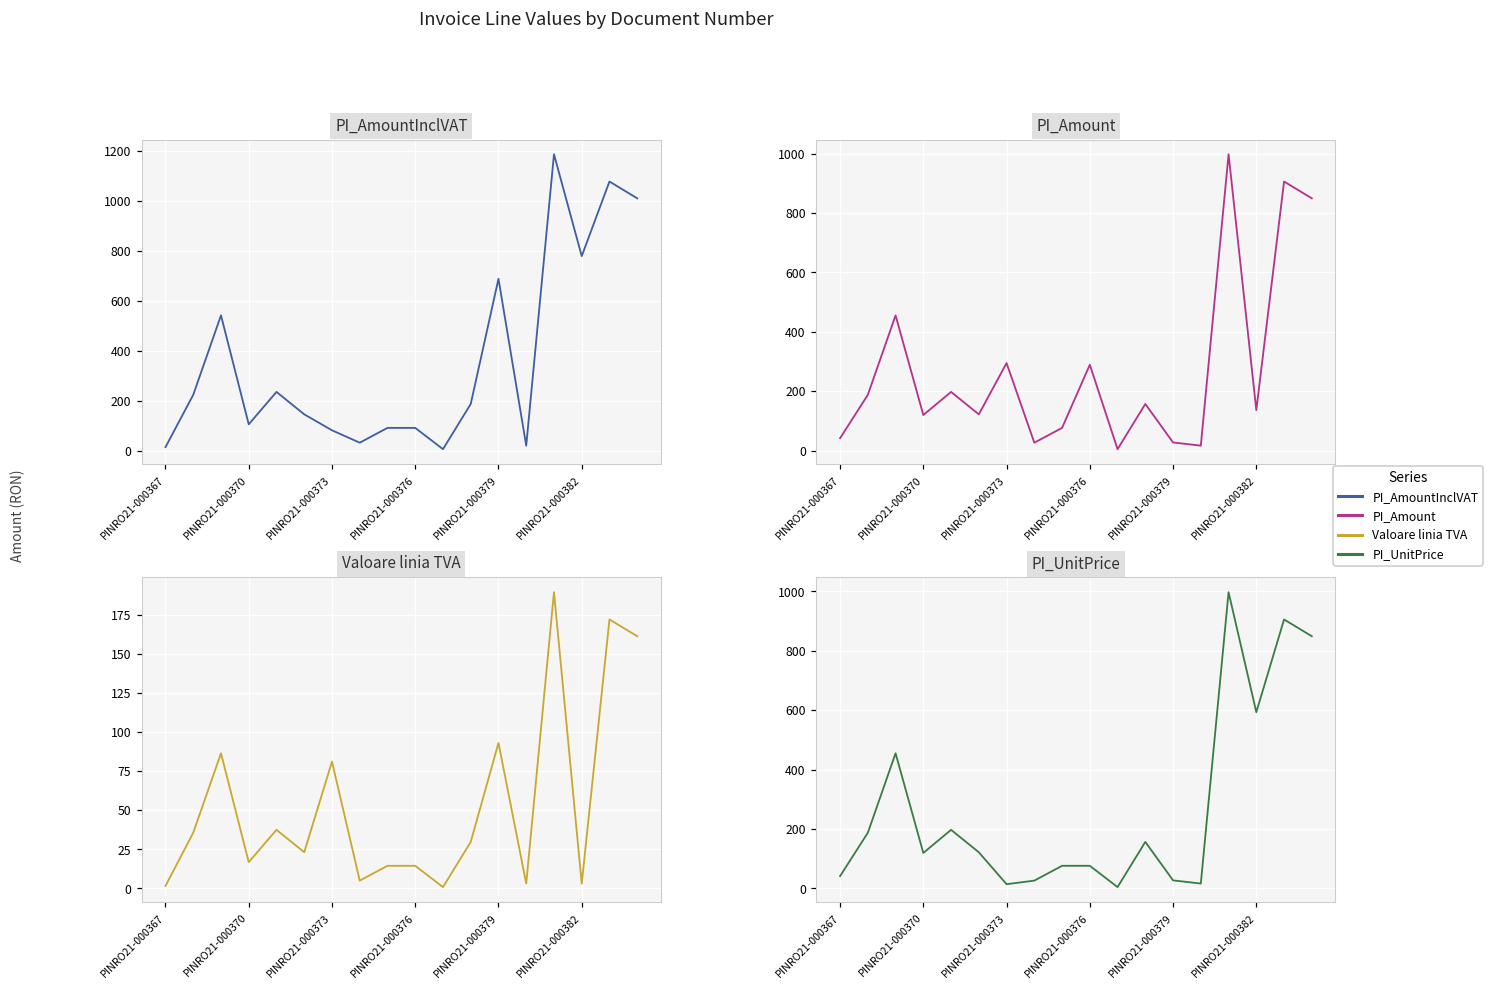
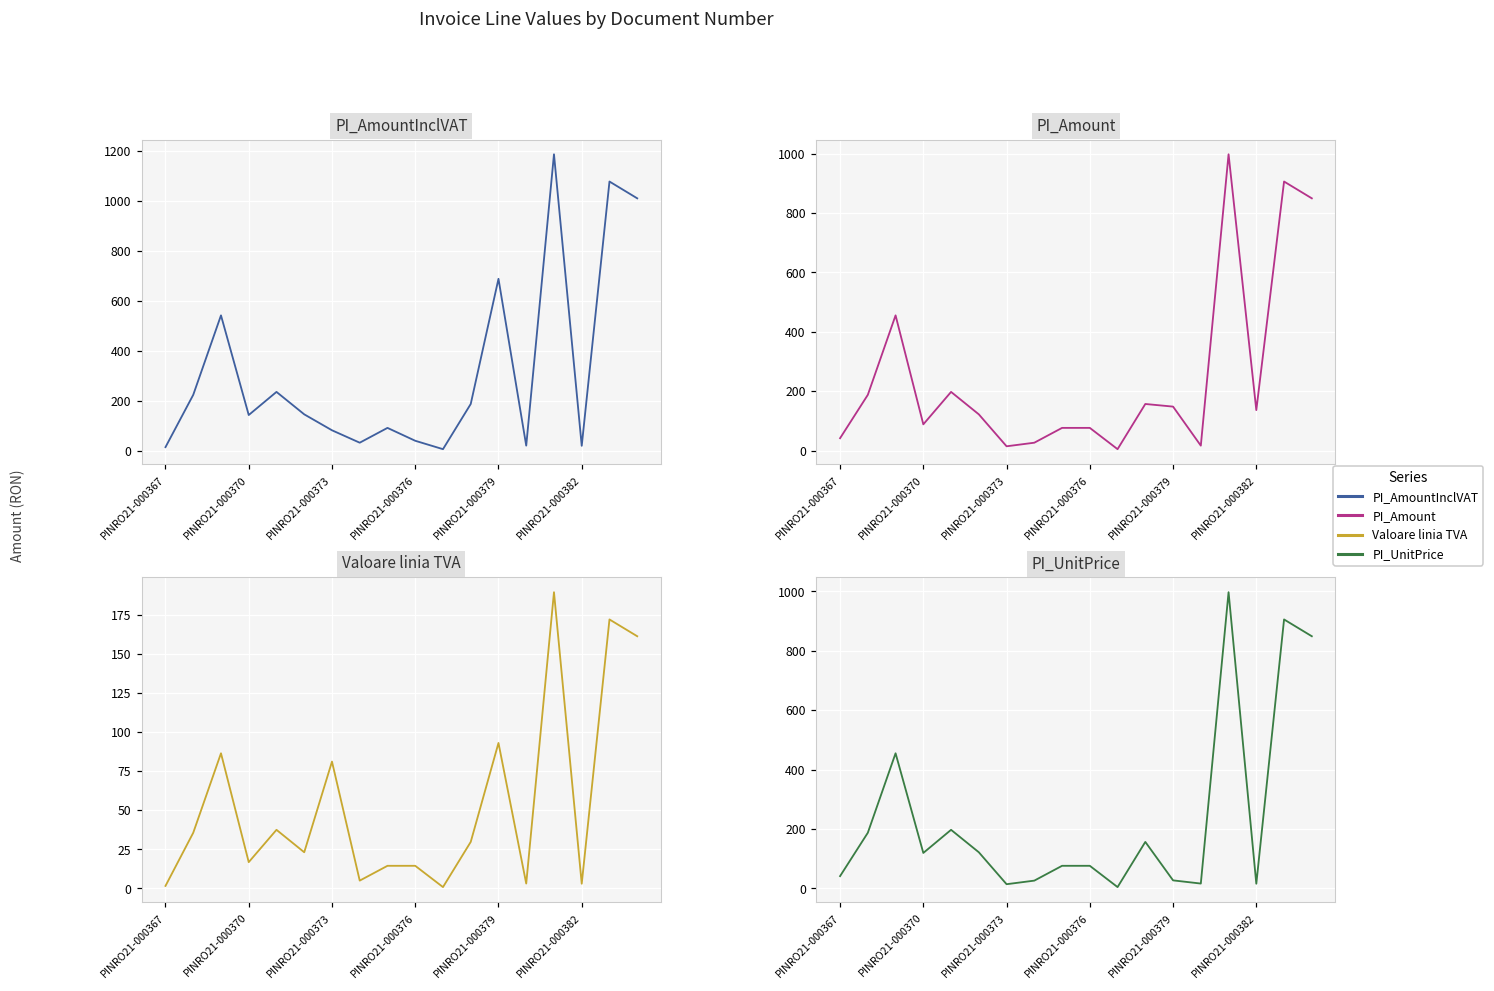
PI_AmountInclVAT, PINRO21-000370: 110 -> 140
PI_AmountInclVAT, PINRO21-000376: 90 -> 40
PI_AmountInclVAT, PINRO21-000382: 780 -> 20
PI_Amount, PINRO21-000370: 120 -> 90
PI_Amount, PINRO21-000373: 290 -> 10
PI_Amount, PINRO21-000376: 290 -> 80
PI_Amount, PINRO21-000379: 30 -> 150
PI_UnitPrice, PINRO21-000382: 590 -> 20
